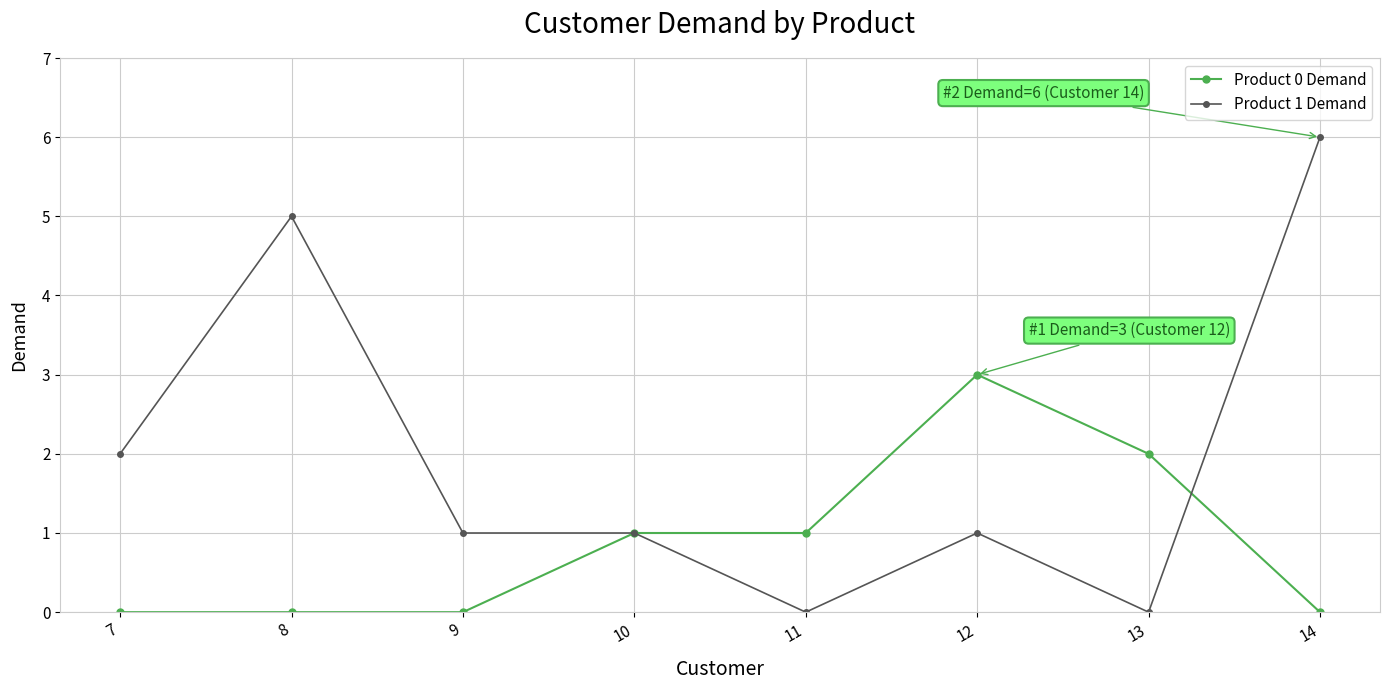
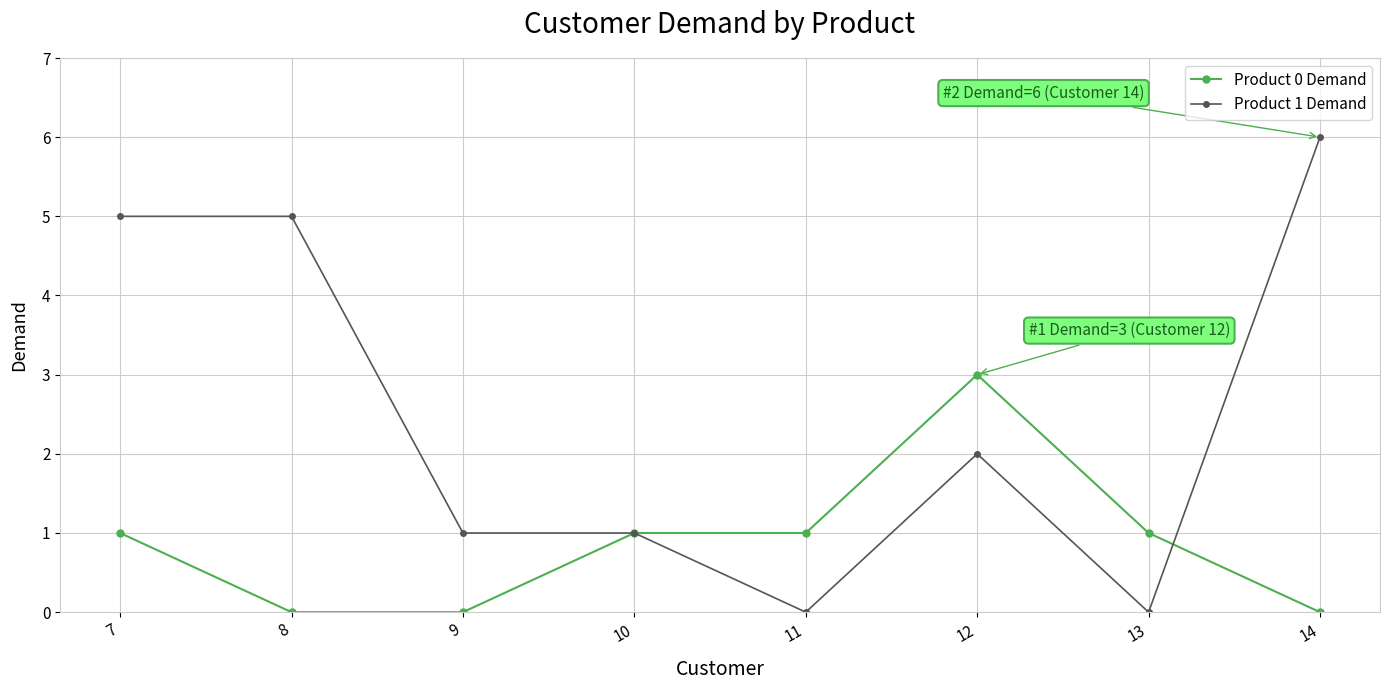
Product 0 Demand, 7: 0 -> 1
Product 1 Demand, 7: 2 -> 5
Product 1 Demand, 12: 1 -> 2
Product 0 Demand, 13: 2 -> 1
